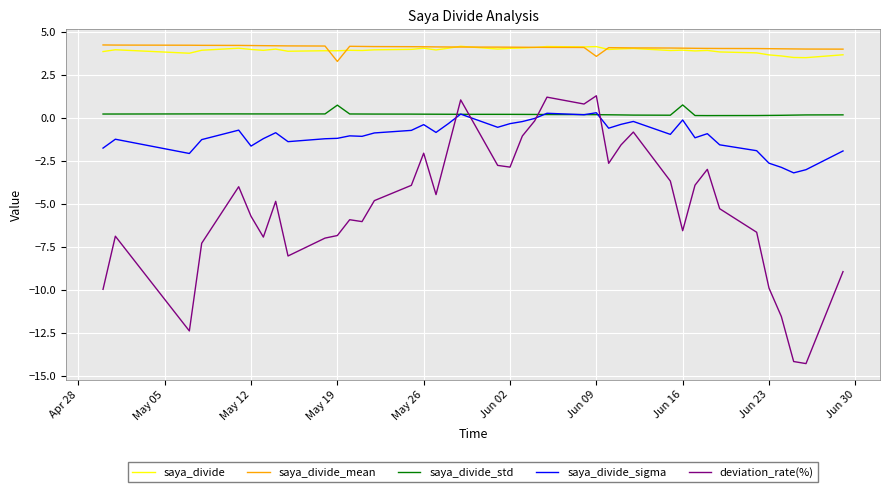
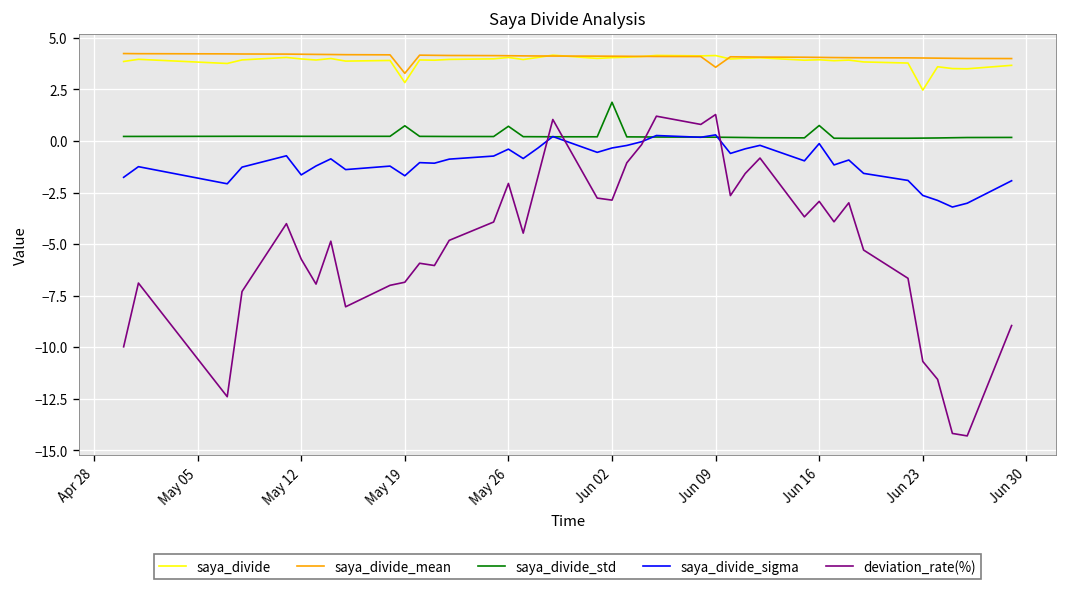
saya_divide, May 19: 3.9 -> 2.8
saya_divide_sigma, May 19: -1.2 -> -1.7
saya_divide_std, May 26: 0.2 -> 0.7
saya_divide_std, Jun 02: 0.2 -> 1.9
deviation_rate(%), Jun 16: -6.6 -> -2.9
saya_divide, Jun 23: 3.7 -> 2.5
deviation_rate(%), Jun 23: -9.9 -> -10.7
